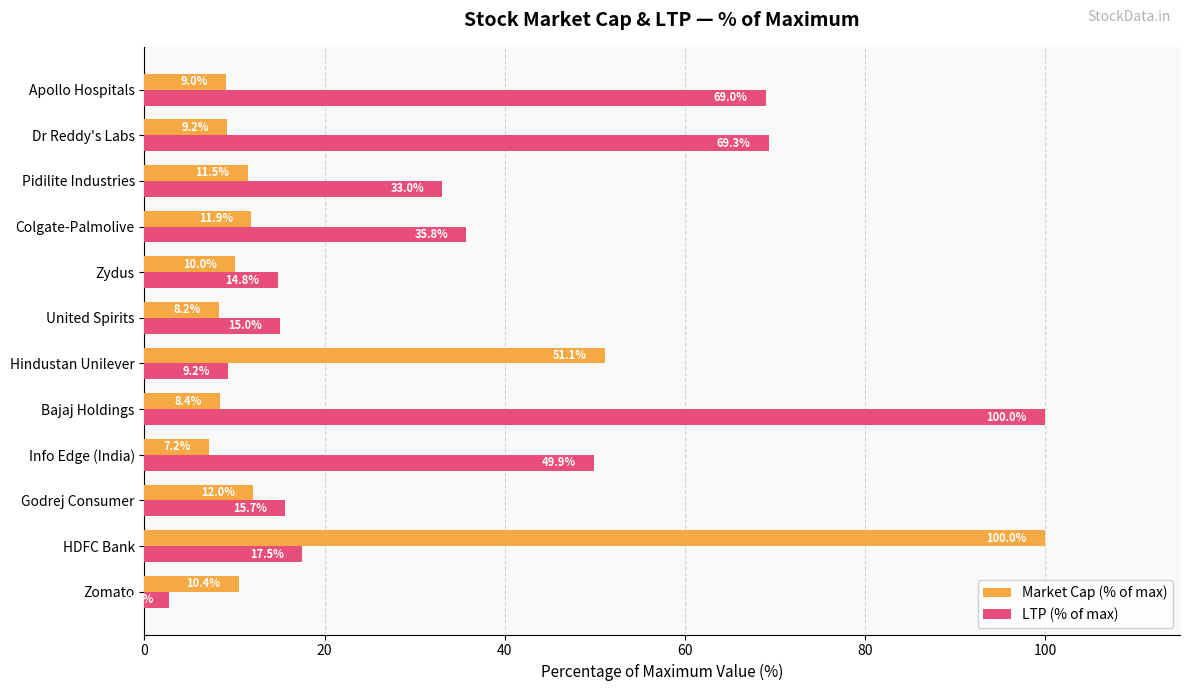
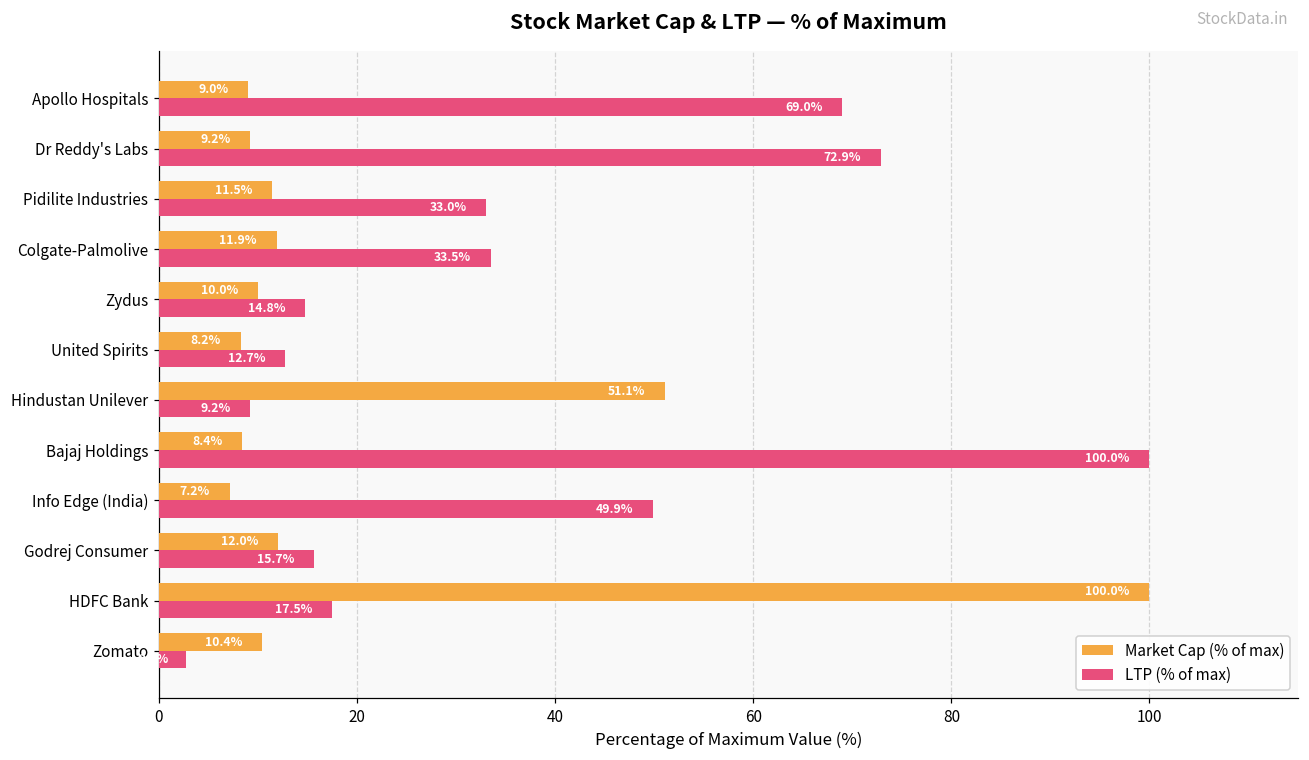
LTP (% of max), Dr Reddy's Labs: 69.3% -> 72.9%
LTP (% of max), Colgate-Palmolive: 35.8% -> 33.5%
LTP (% of max), United Spirits: 15.0% -> 12.7%
